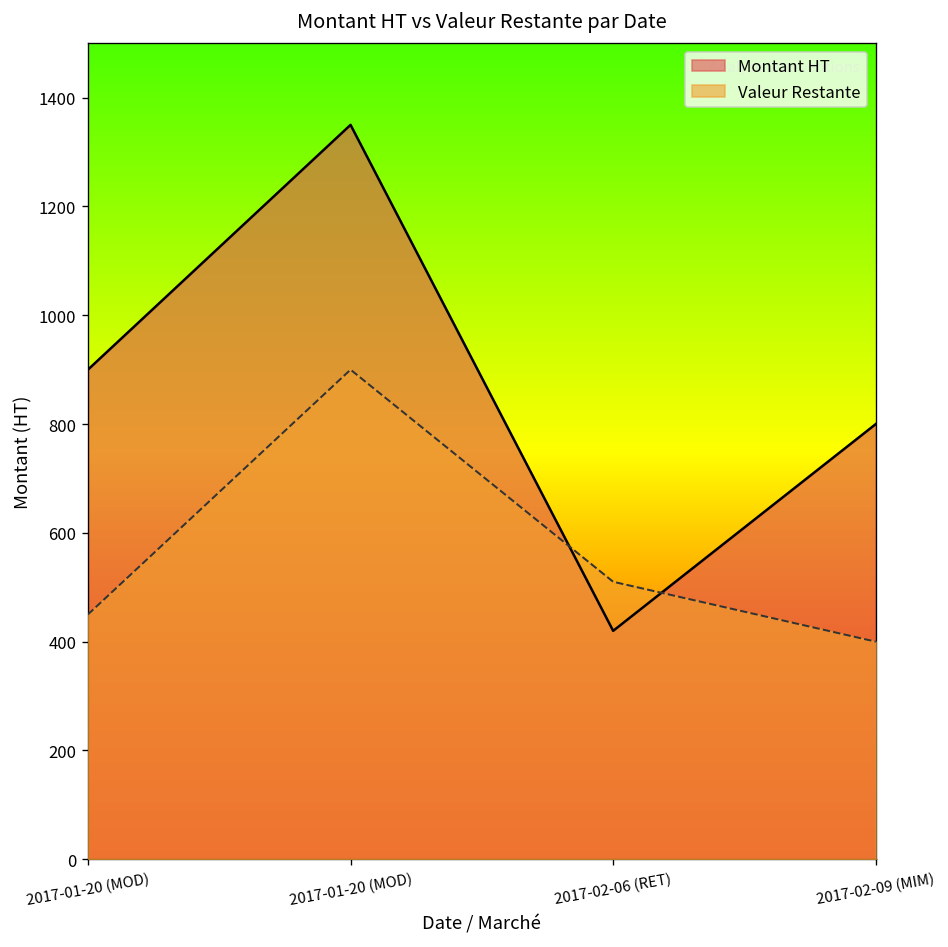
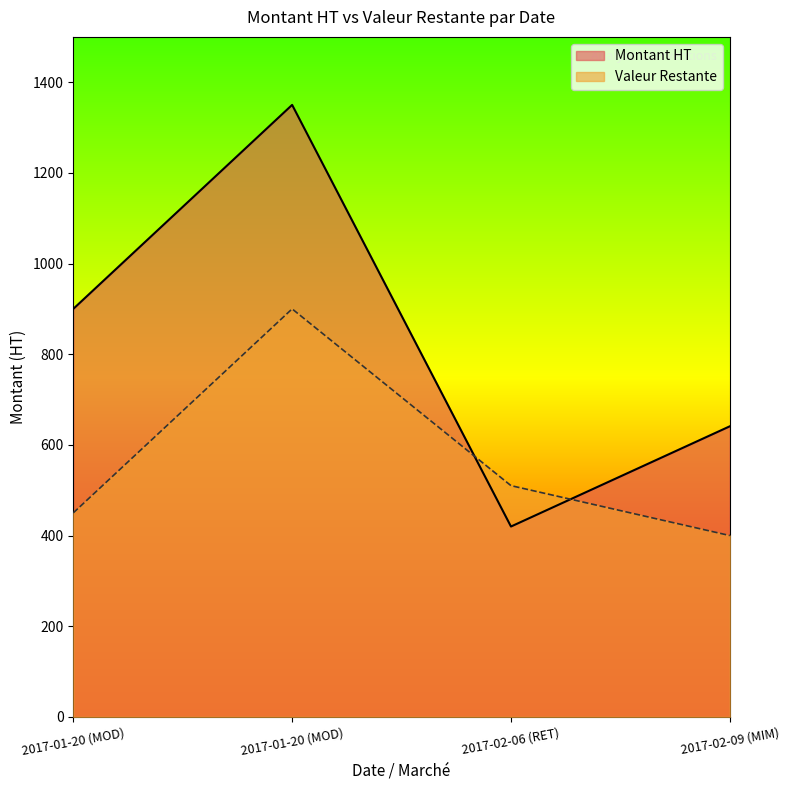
Montant HT, 2017-02-09 (MIM): 800 -> 640
